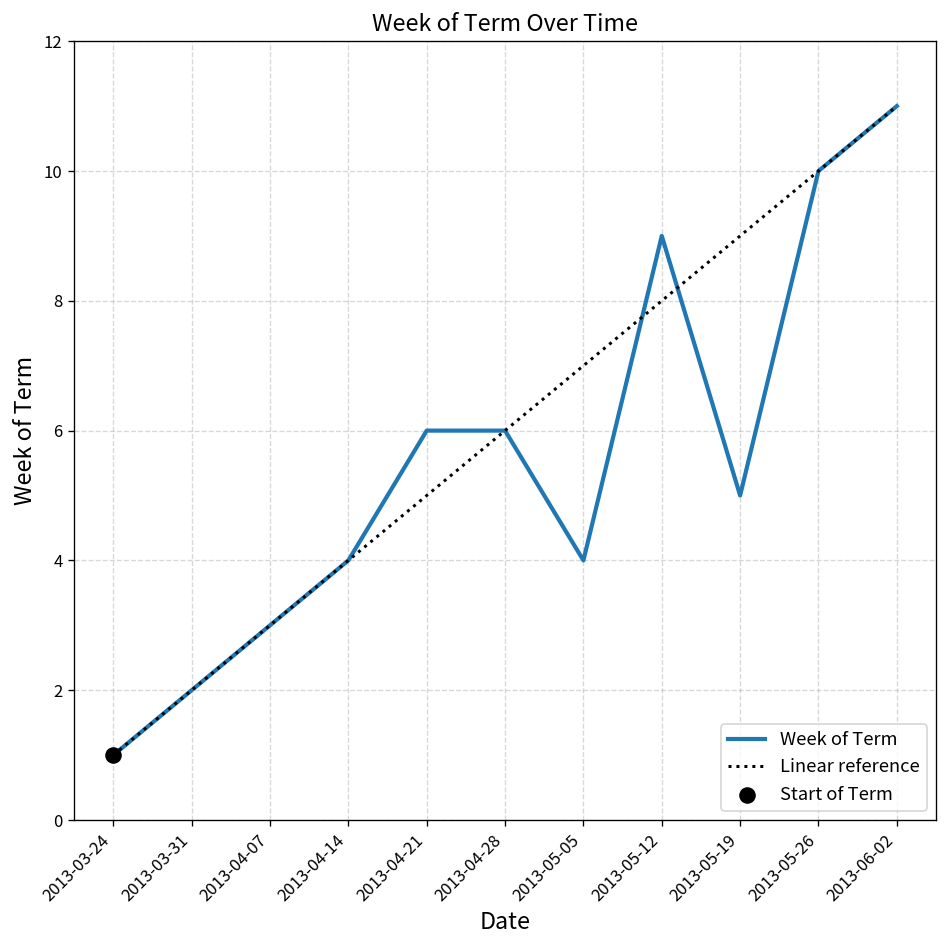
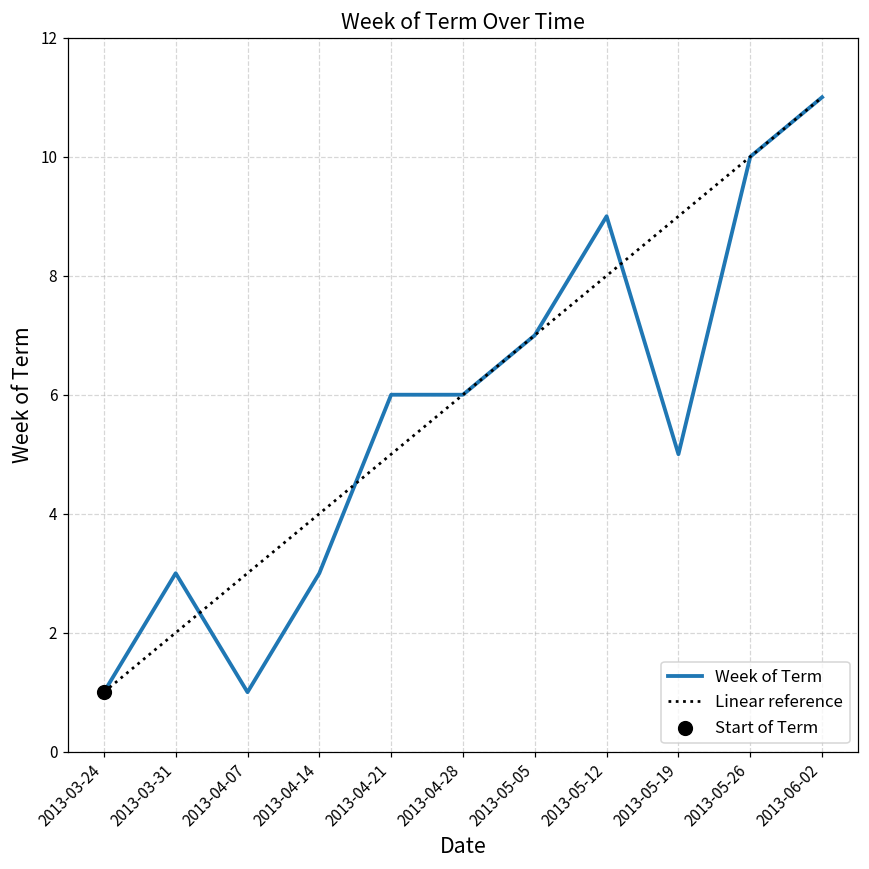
Week of Term, 2013-03-31: 2 -> 3
Week of Term, 2013-04-07: 3 -> 1
Week of Term, 2013-04-14: 4 -> 3
Week of Term, 2013-05-05: 4 -> 7
